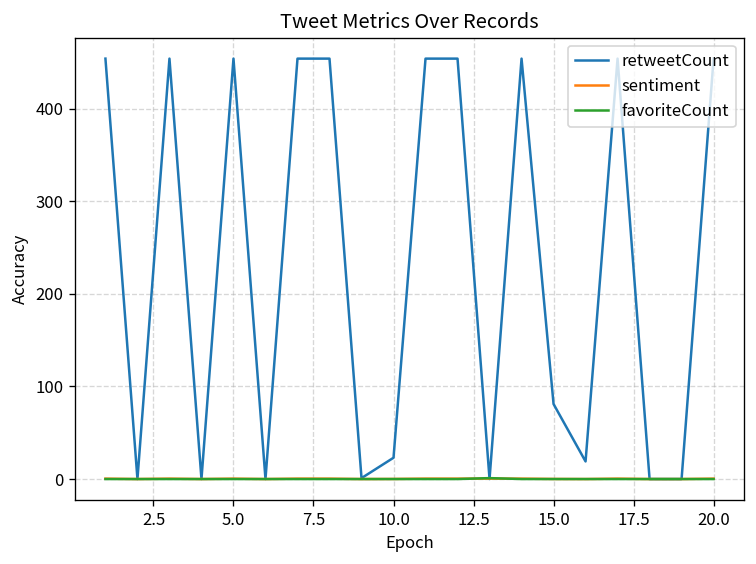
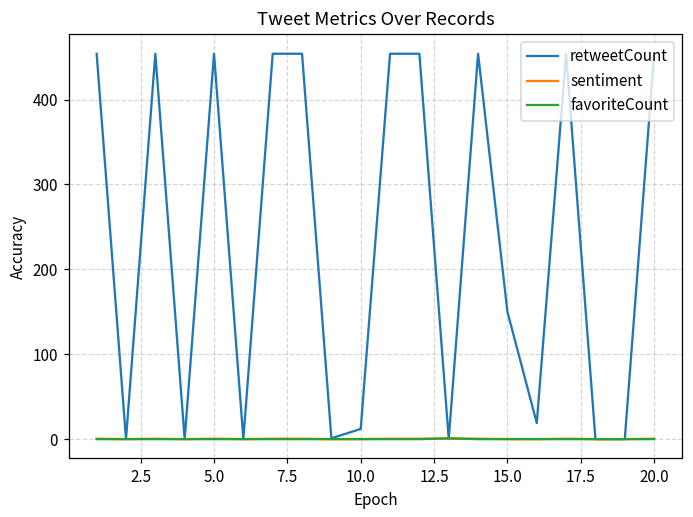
retweetCount, 10.0: 20 -> 10
retweetCount, 15.0: 80 -> 150
